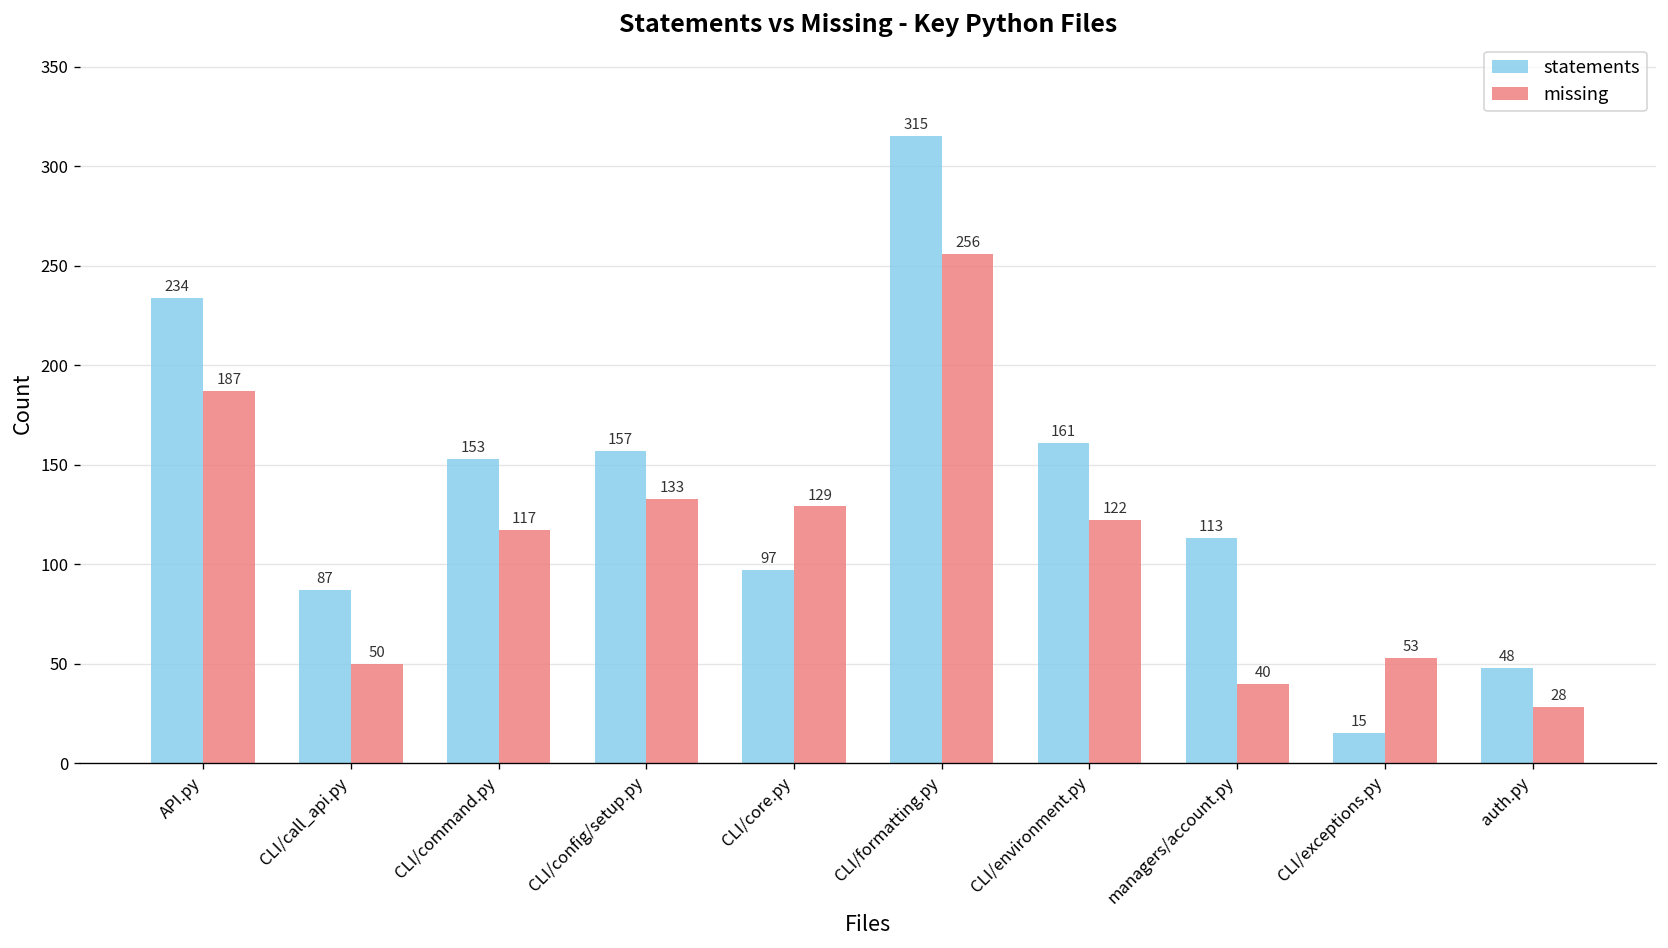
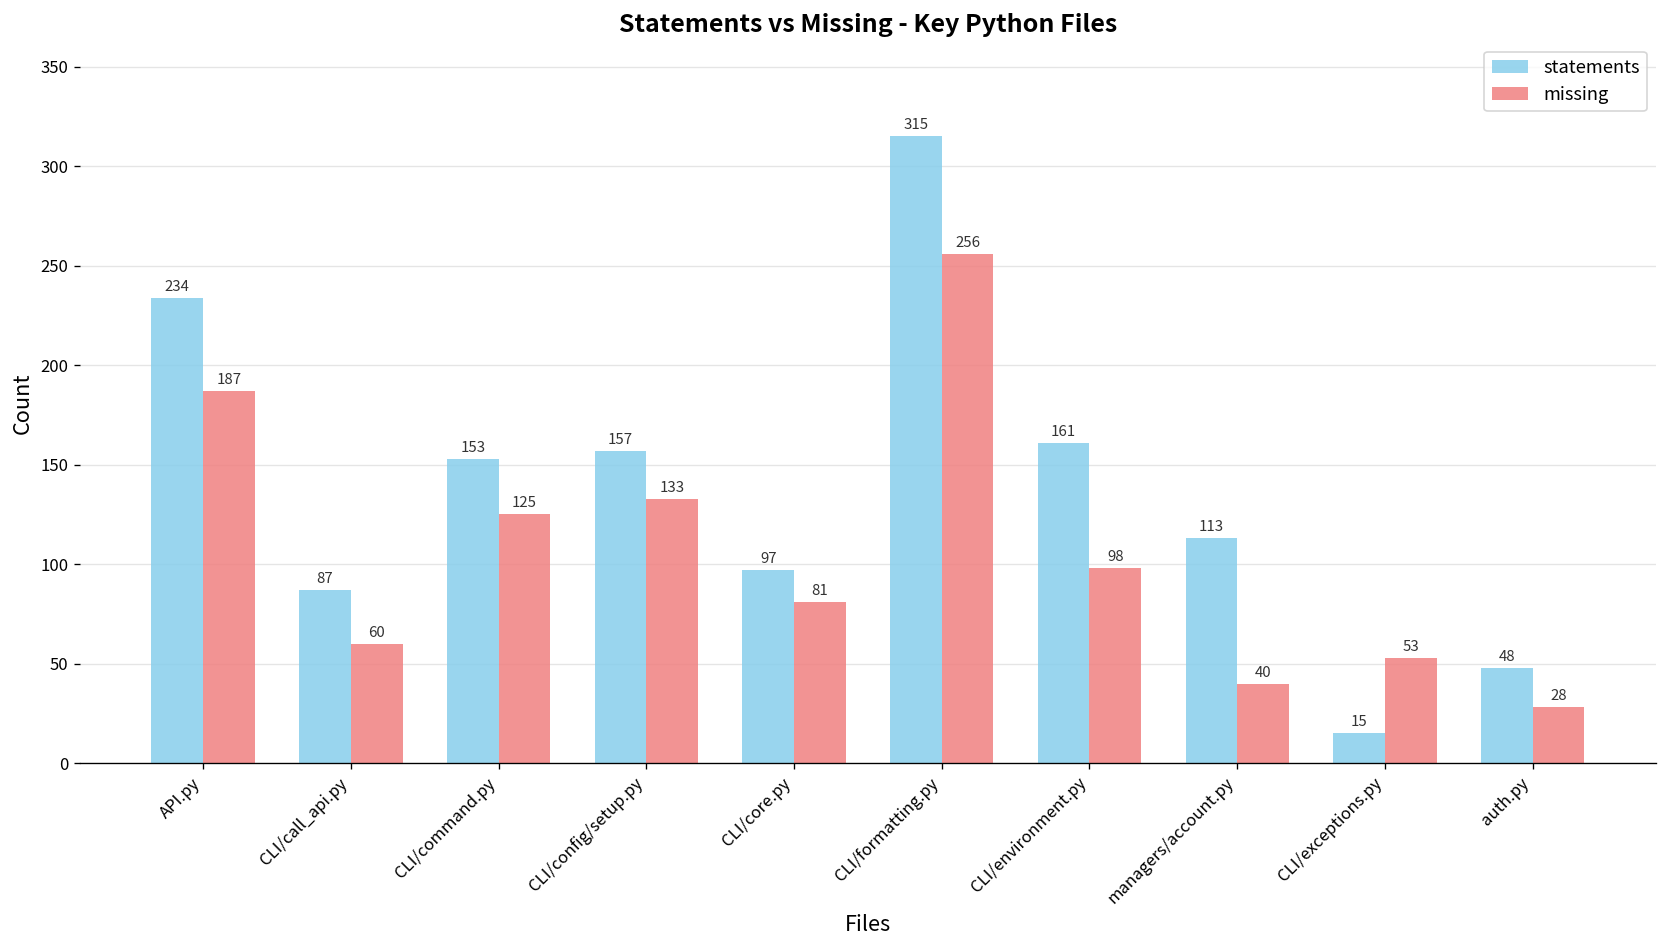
missing, CLI/call_api.py: 50 -> 60
missing, CLI/command.py: 117 -> 125
missing, CLI/core.py: 129 -> 81
missing, CLI/environment.py: 122 -> 98
